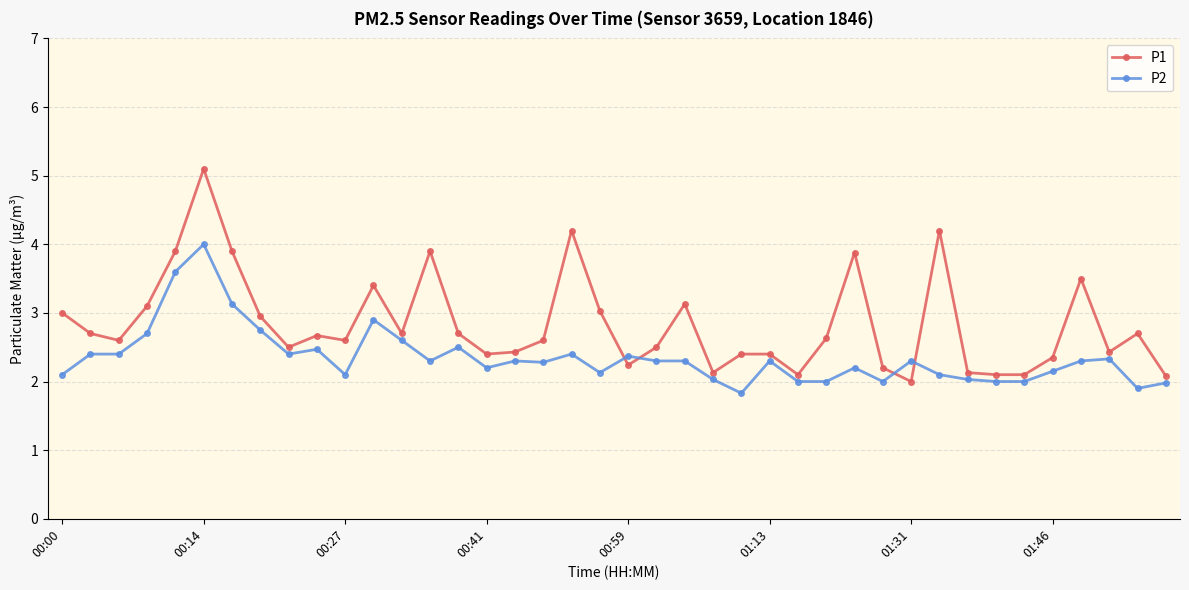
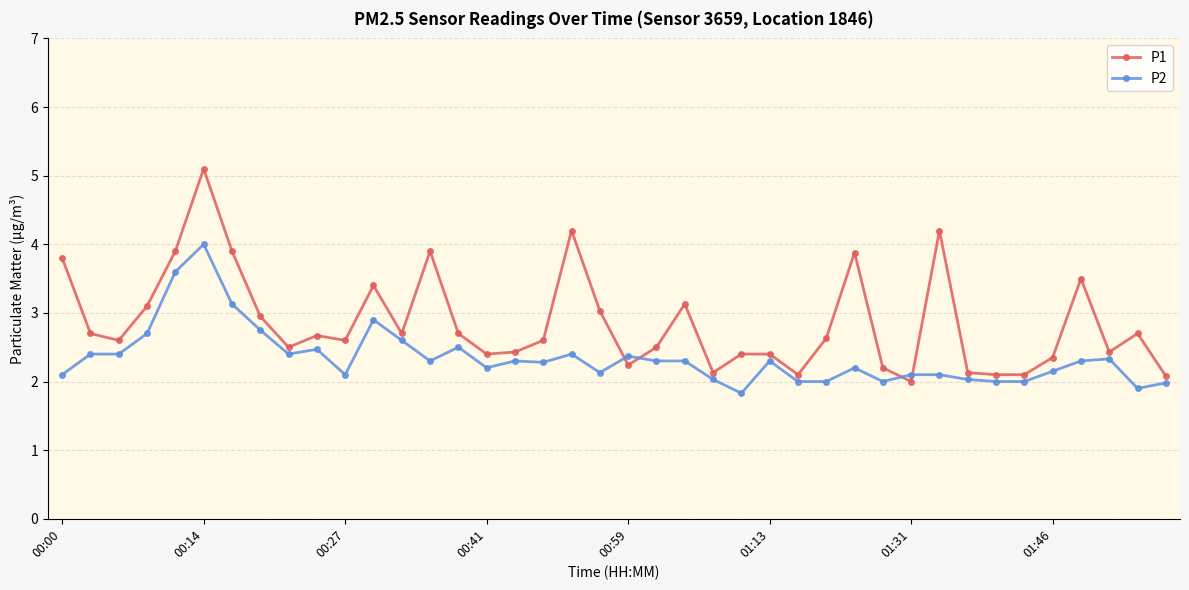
P1, 00:00: 3.0 -> 3.8
P2, 01:31: 2.3 -> 2.1
